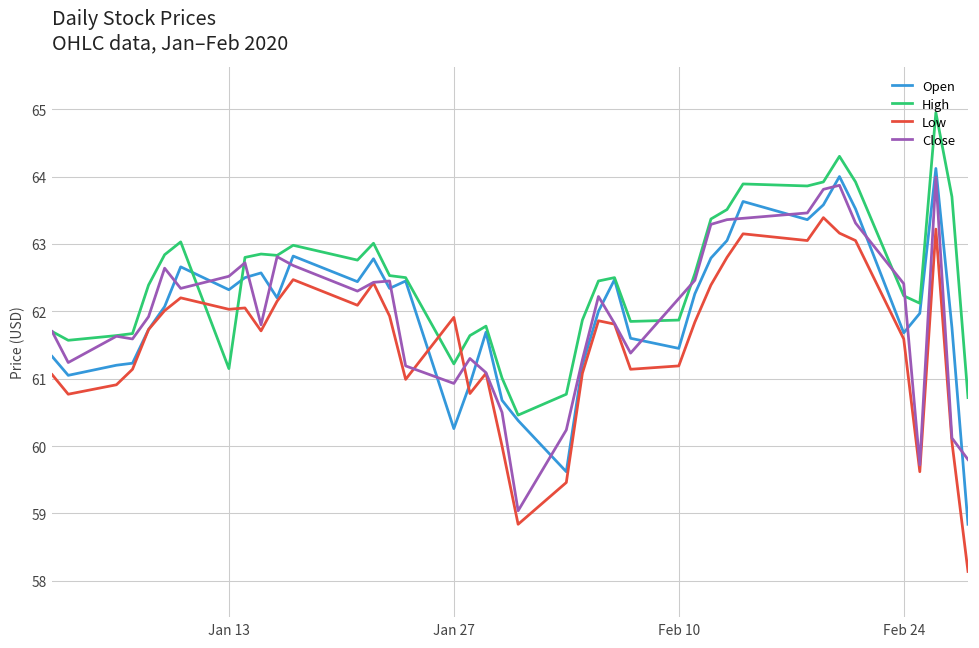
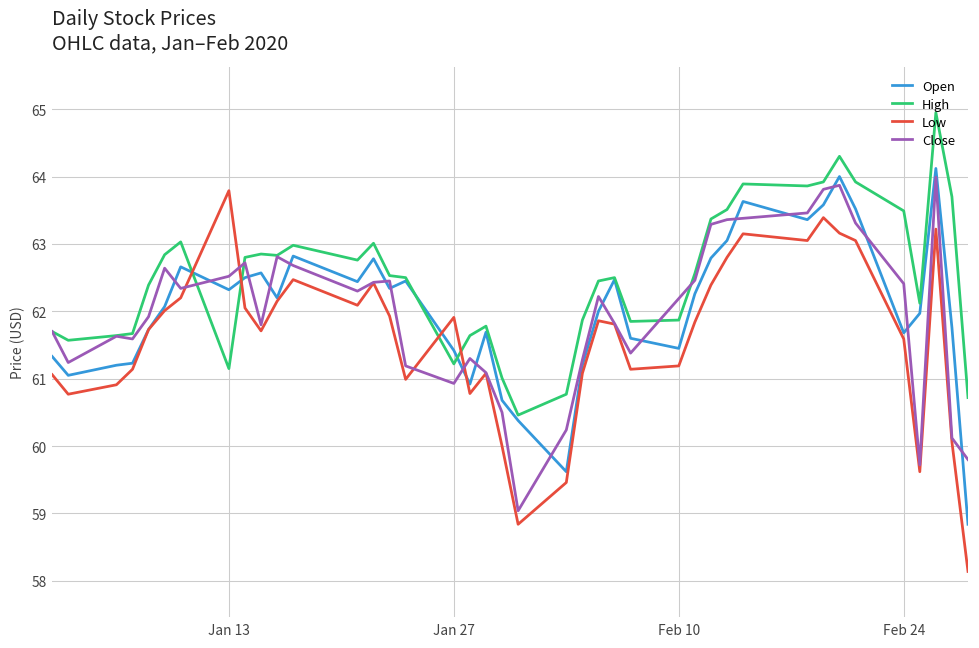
Low, Jan 13: 62.0 -> 63.8
Open, Jan 27: 60.3 -> 61.4
High, Feb 24: 62.2 -> 63.5
